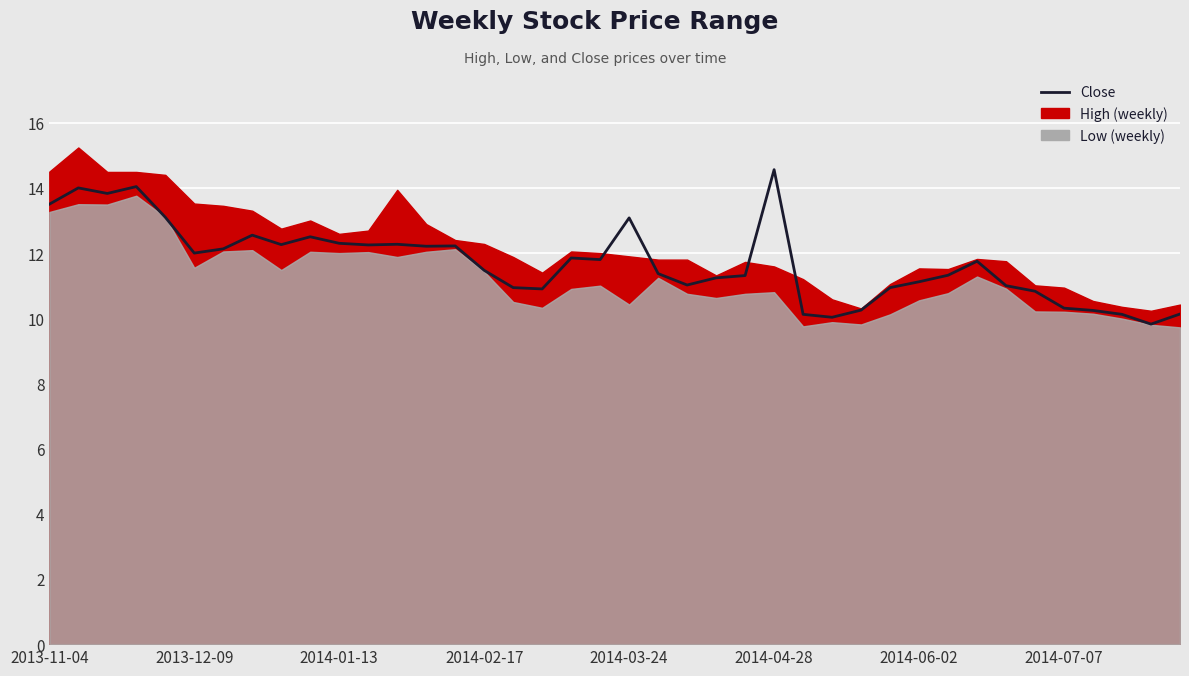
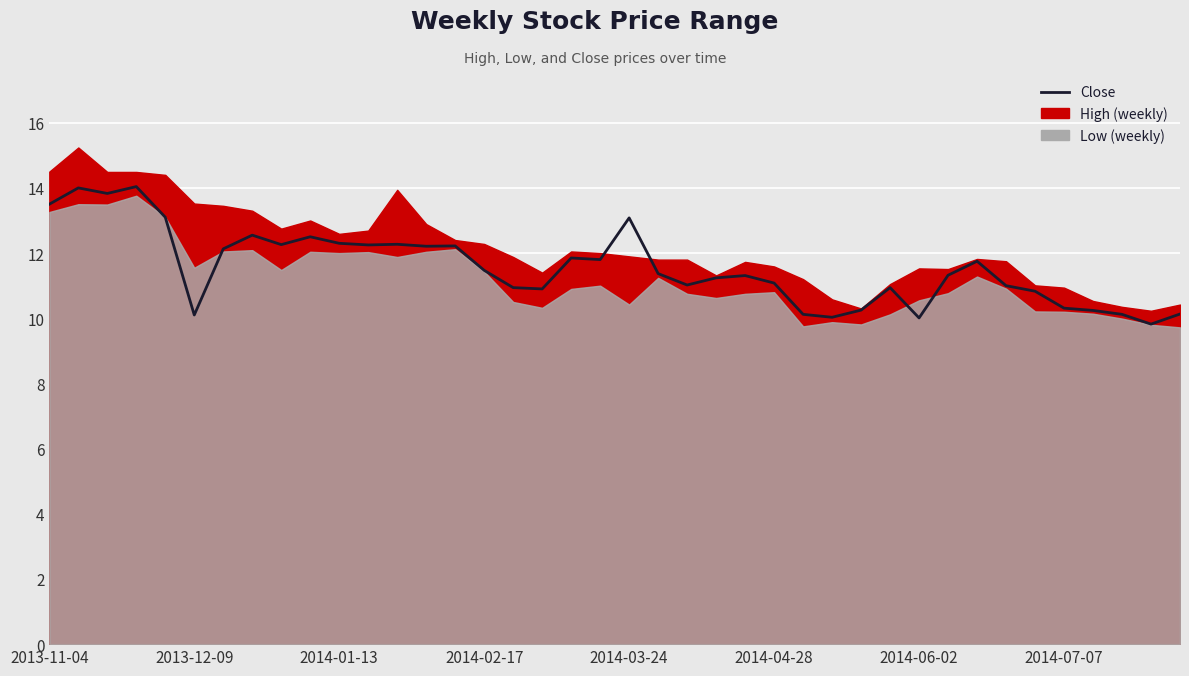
Close, 2013-12-09: 12.0 -> 10.1
Close, 2014-04-28: 14.6 -> 11.1
Close, 2014-06-02: 11.1 -> 10.0
